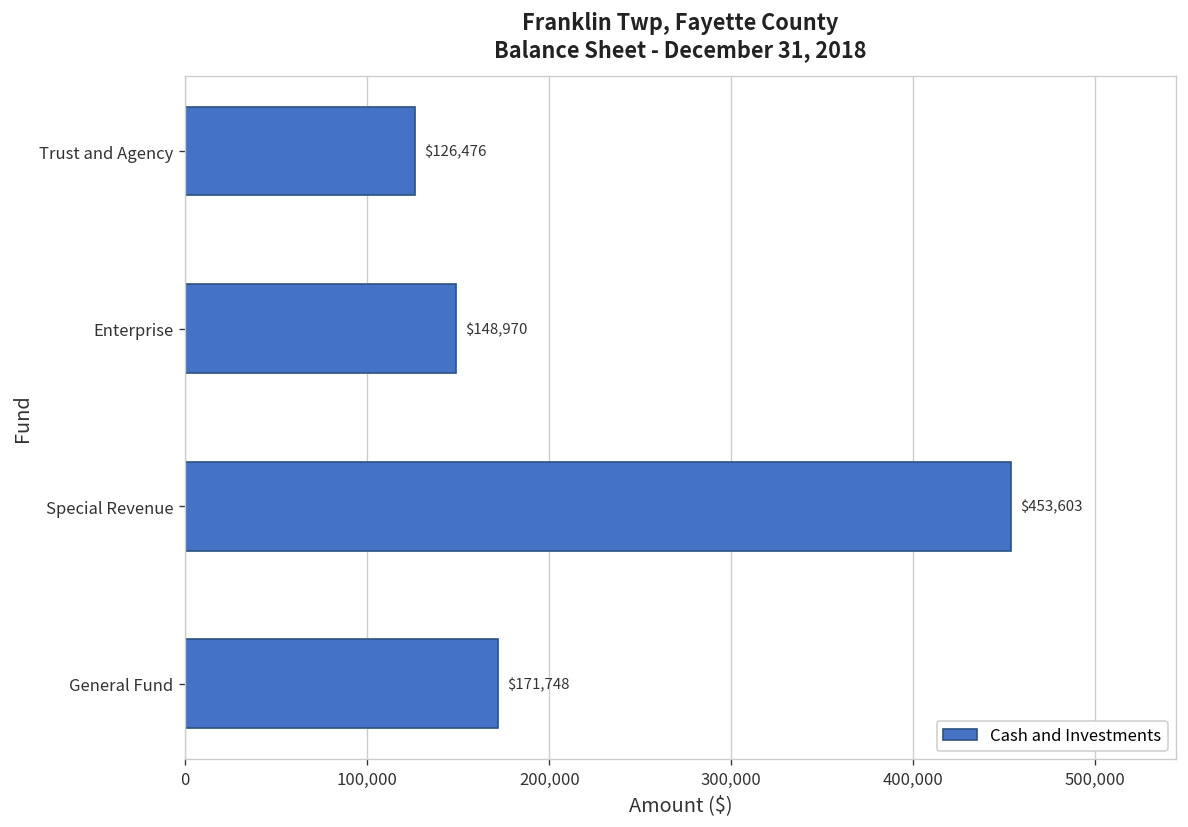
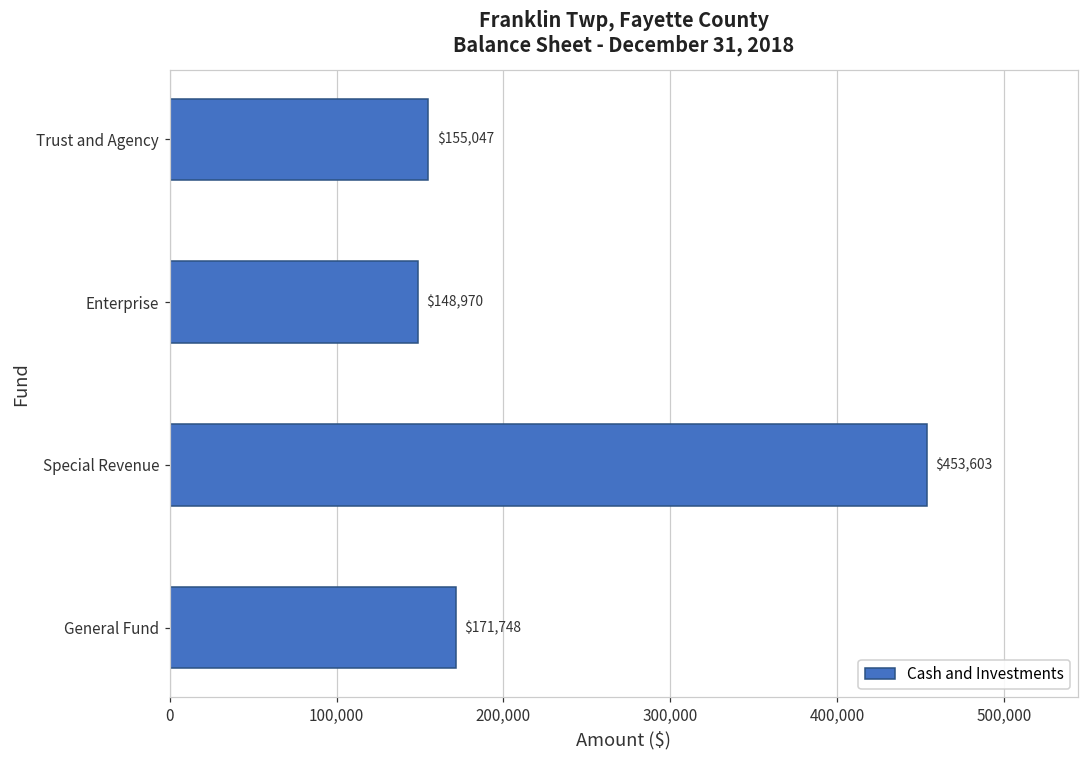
Trust and Agency: $126,476 -> $155,047
